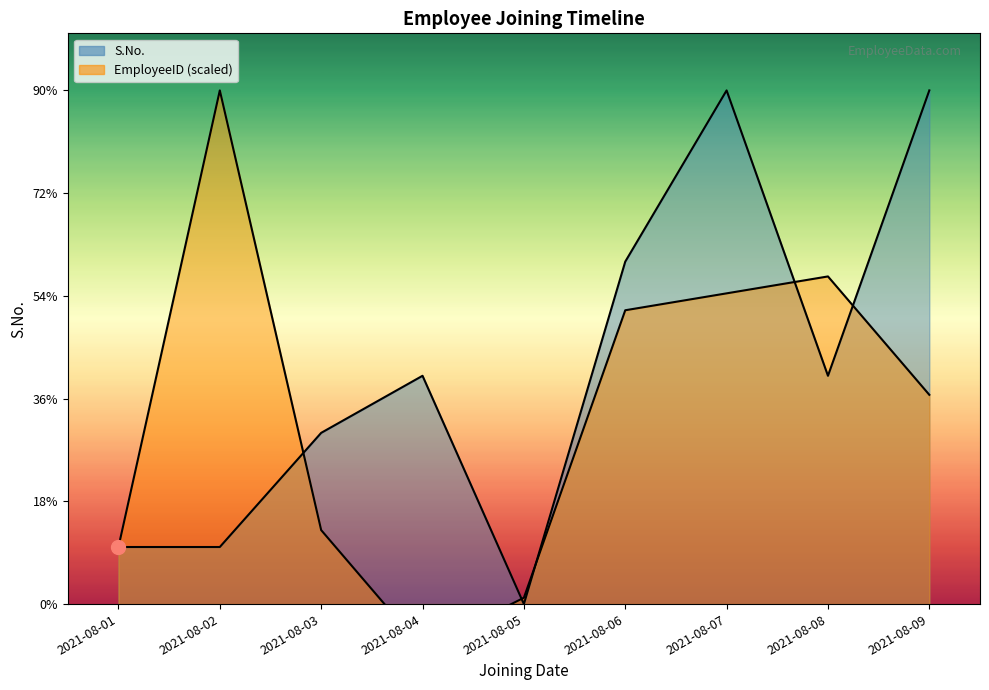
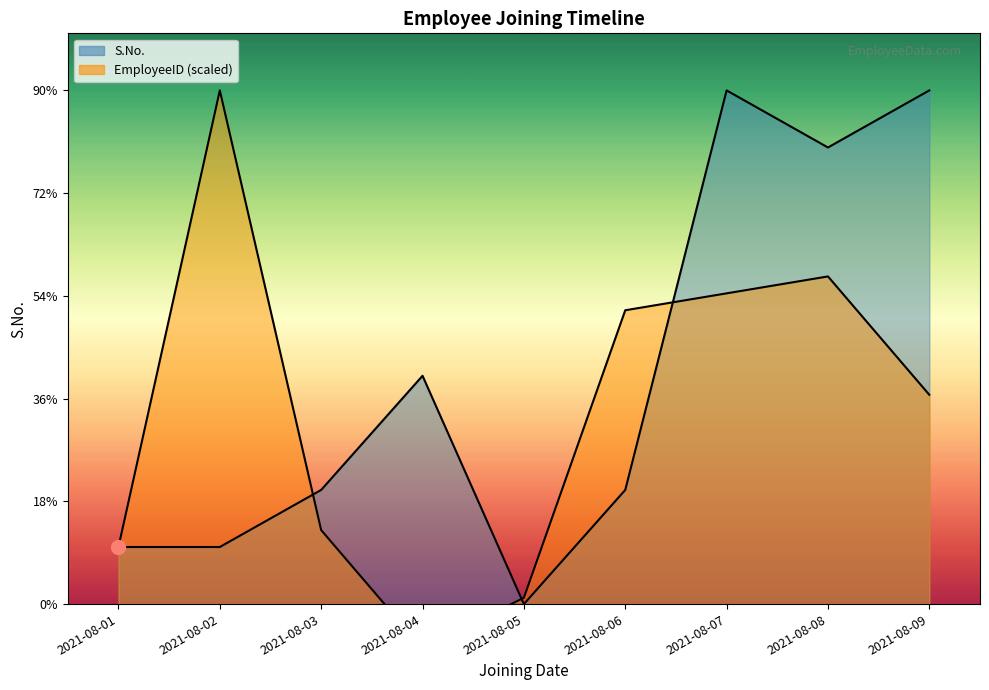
S.No., 2021-08-03: 30% -> 20%
S.No., 2021-08-06: 60% -> 20%
S.No., 2021-08-08: 40% -> 80%
